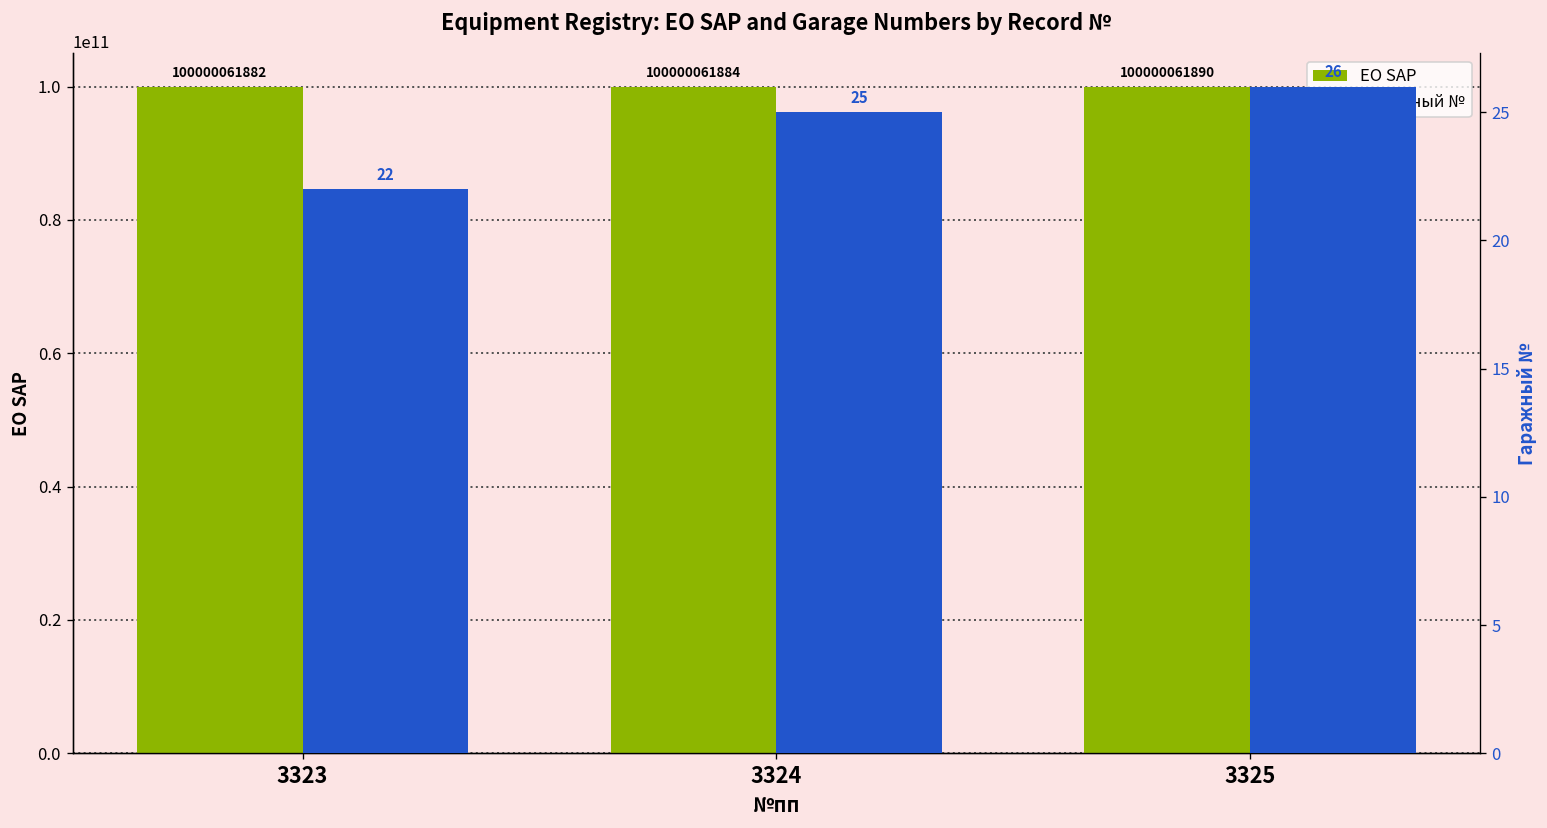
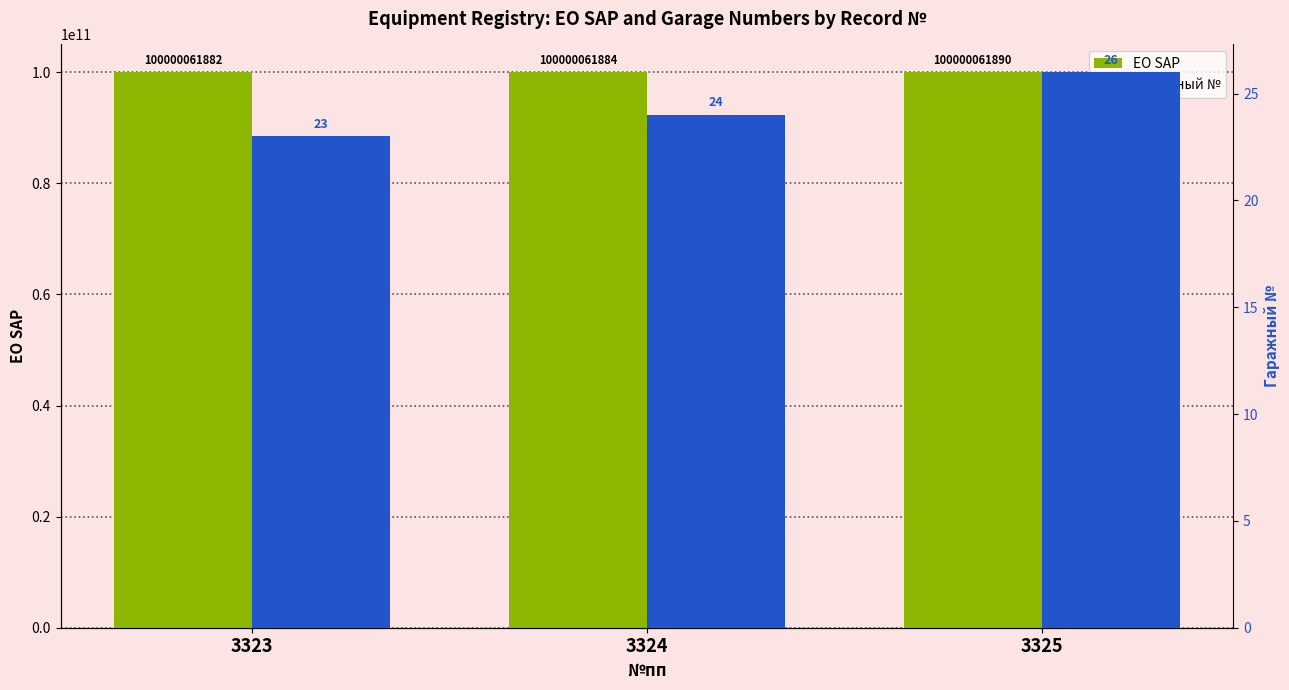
Гаражный №, 3323: 22 -> 23
Гаражный №, 3324: 25 -> 24
